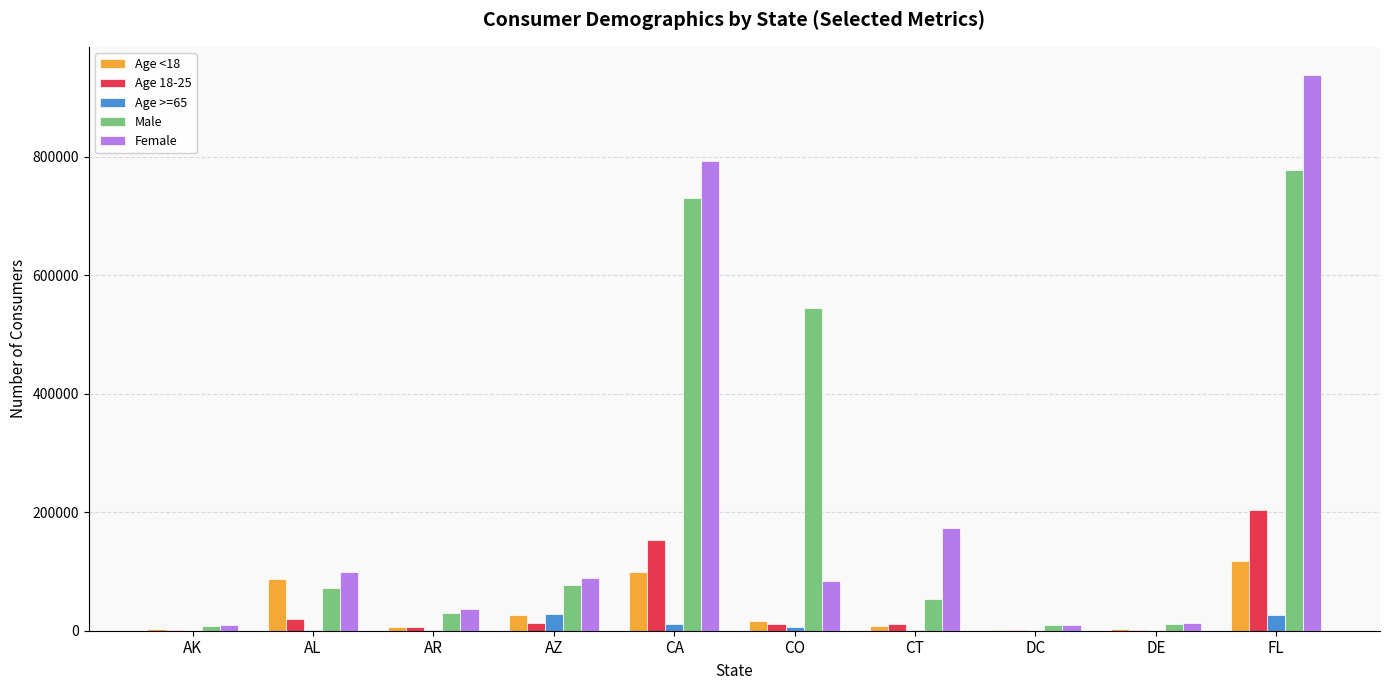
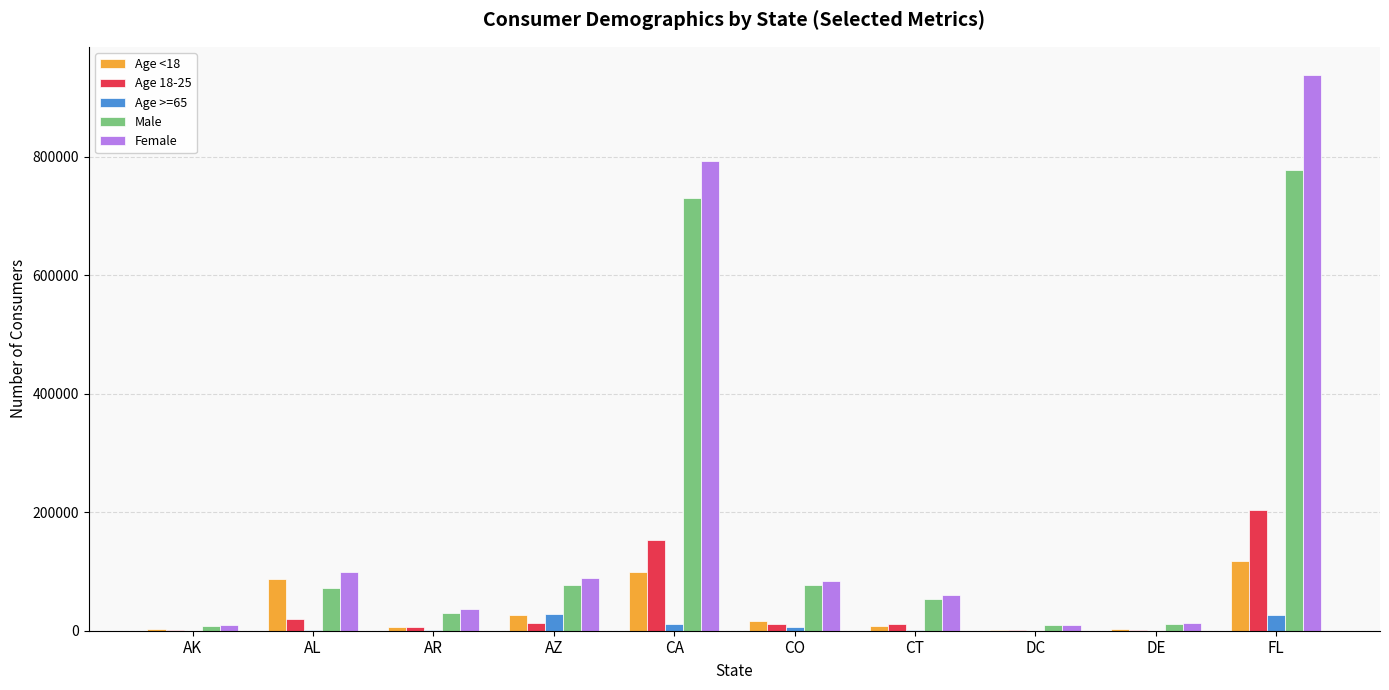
Male, CO: 540000 -> 80000
Female, CT: 170000 -> 60000
